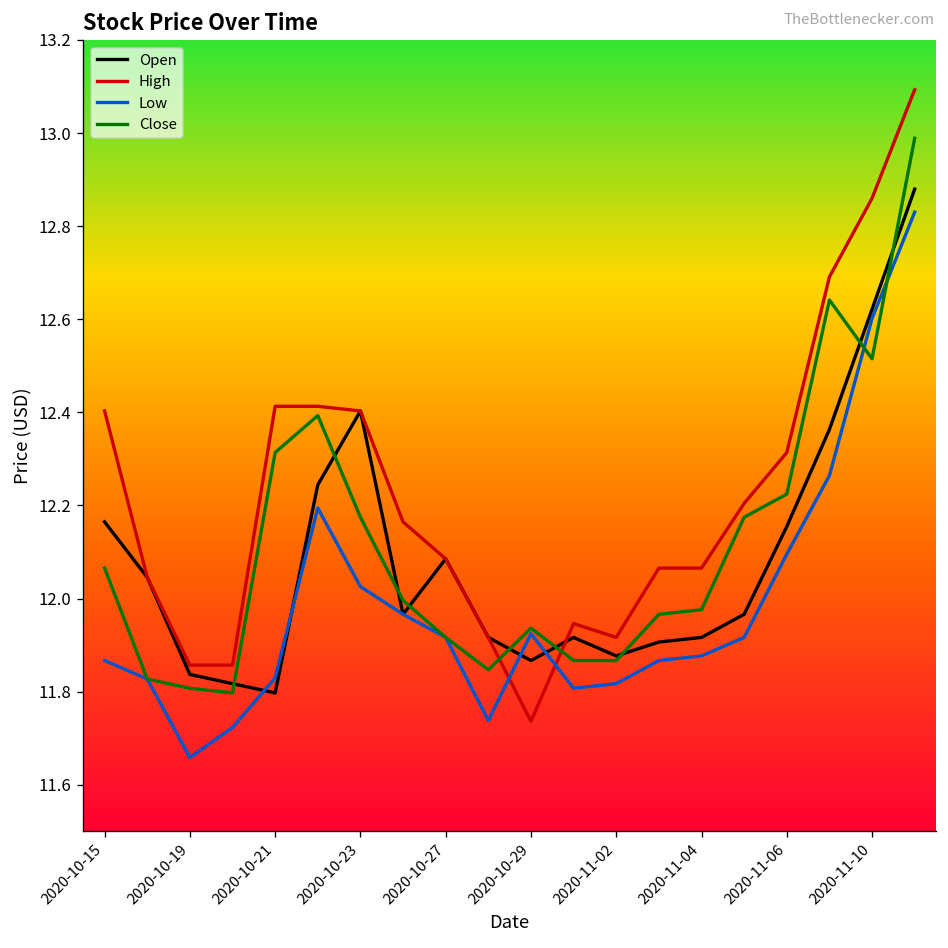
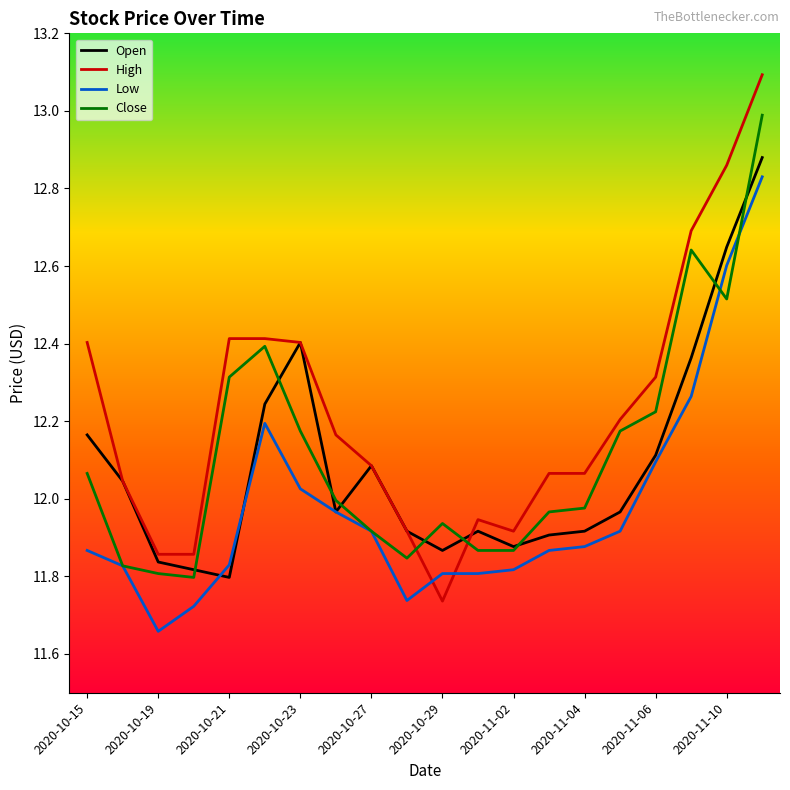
Low, 2020-10-29: 11.92 -> 11.81
Open, 2020-11-06: 12.15 -> 12.11
Open, 2020-11-10: 12.62 -> 12.65
